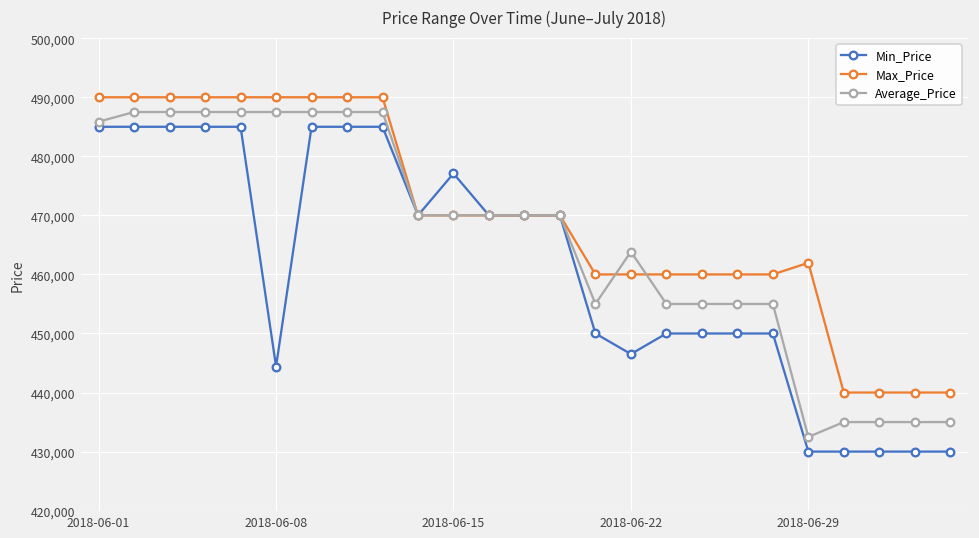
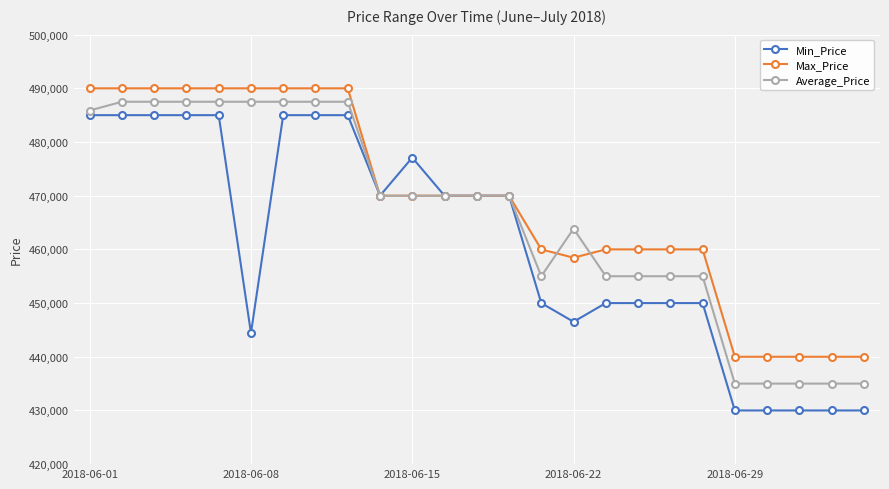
Max_Price, 2018-06-22: 460,000 -> 458,000
Max_Price, 2018-06-29: 462,000 -> 440,000
Average_Price, 2018-06-29: 432,000 -> 435,000
